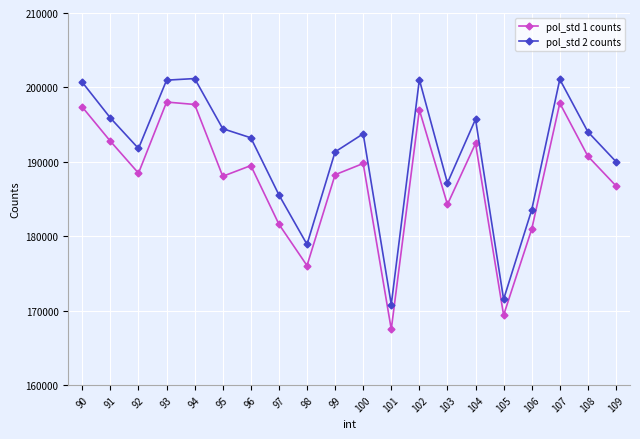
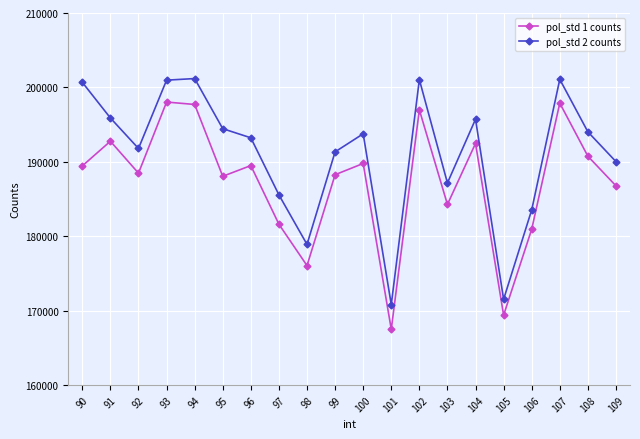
pol_std 1 counts, 90: 197000 -> 189000
